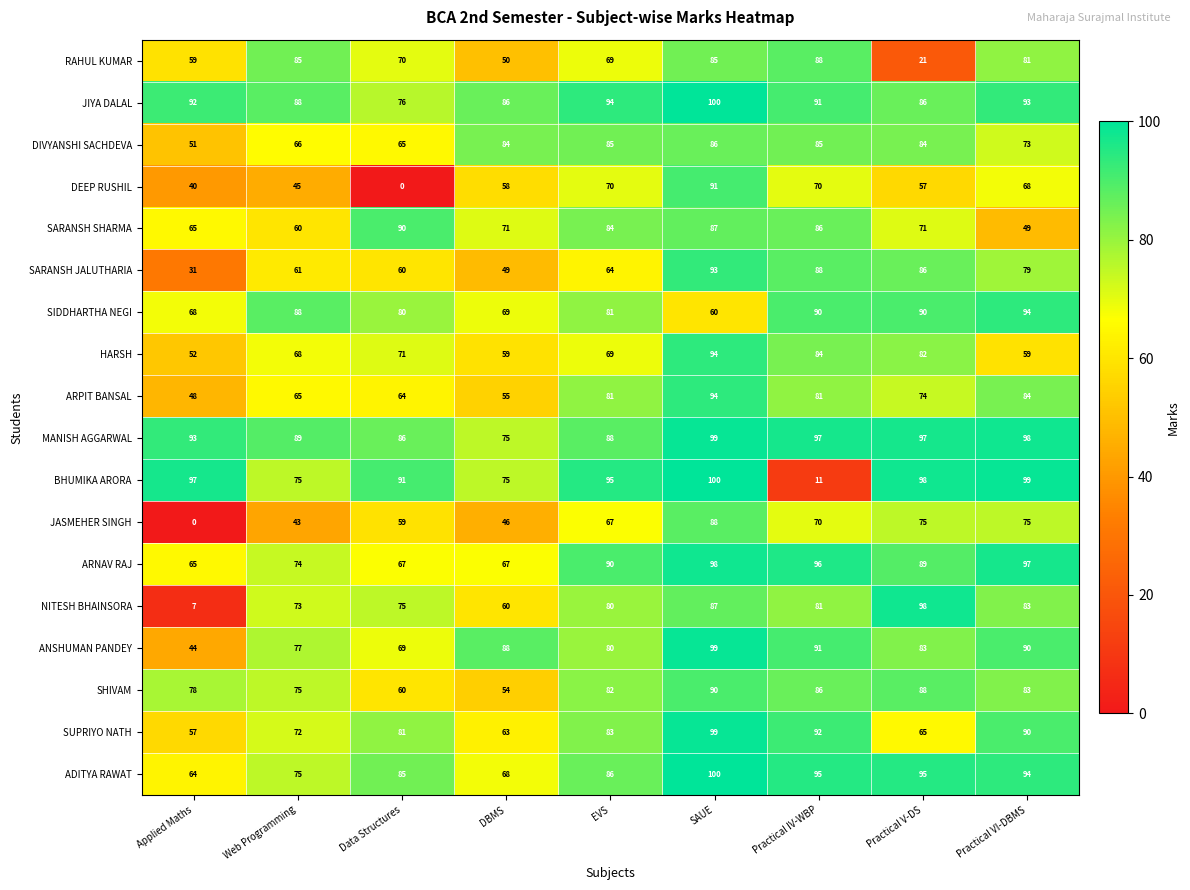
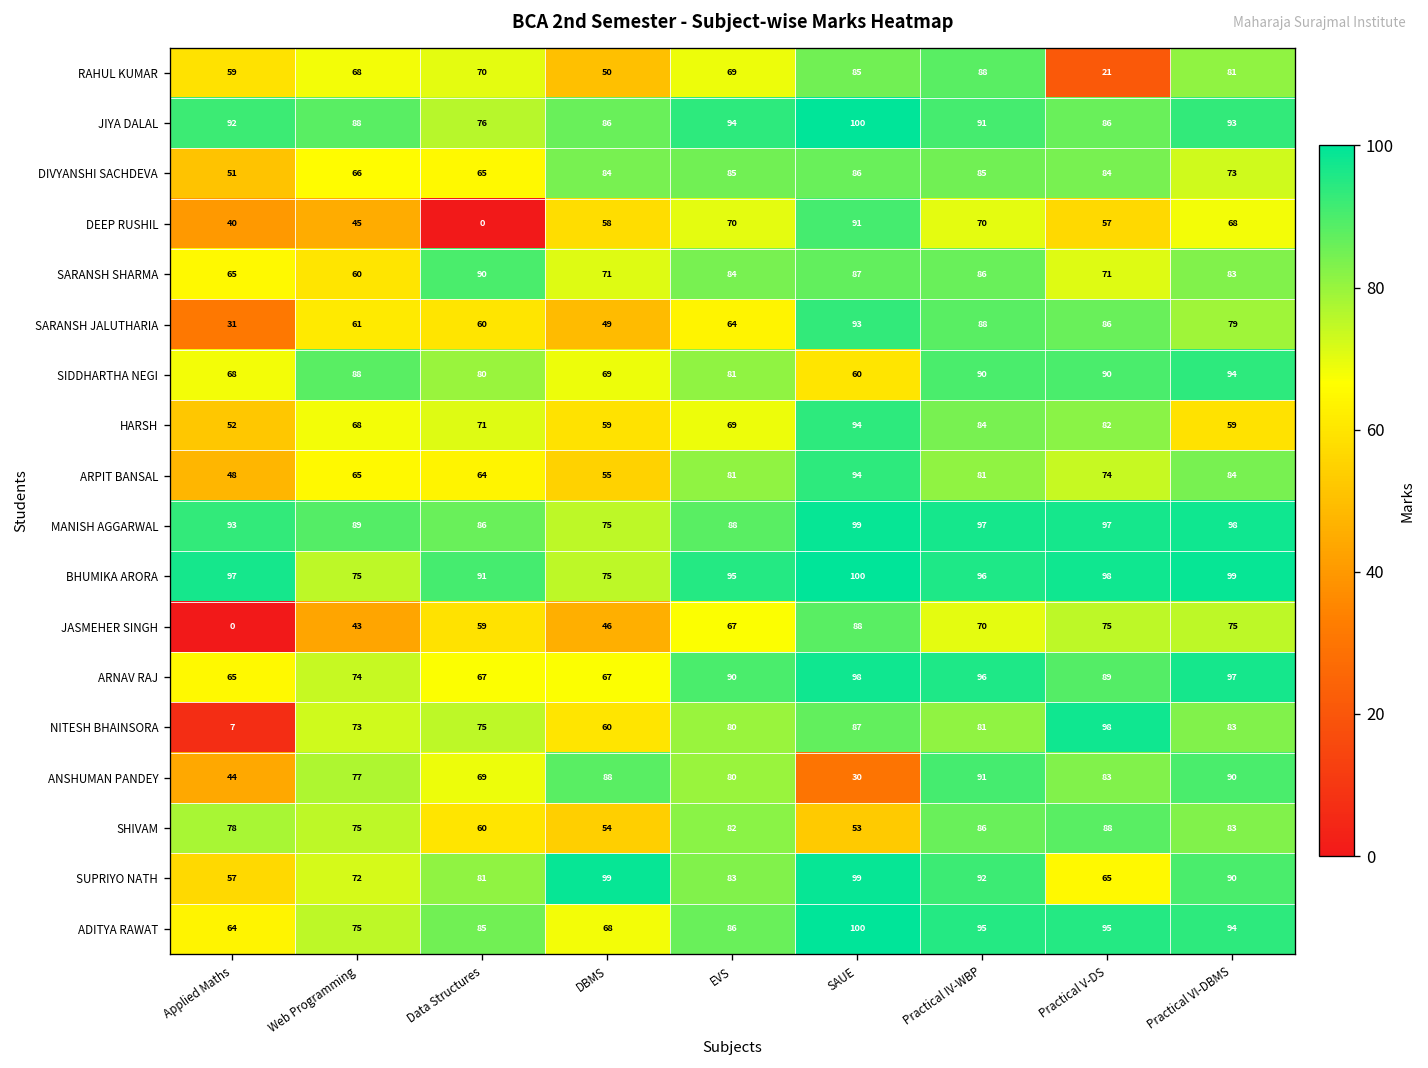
RAHUL KUMAR, Web Programming: 85 -> 68
SARANSH SHARMA, Practical VI-DBMS: 49 -> 83
BHUMIKA ARORA, Practical IV-WBP: 11 -> 96
ANSHUMAN PANDEY, SAUE: 99 -> 30
SHIVAM, SAUE: 90 -> 53
SUPRIYO NATH, DBMS: 63 -> 99
